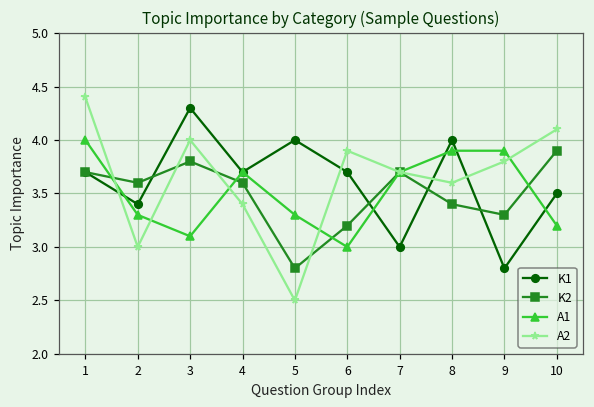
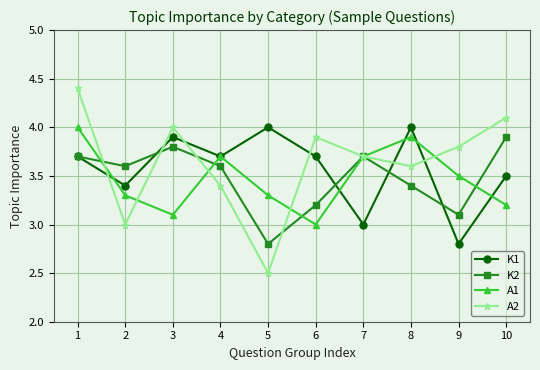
K1, 3: 4.3 -> 3.9
K2, 9: 3.3 -> 3.1
A1, 9: 3.9 -> 3.5
